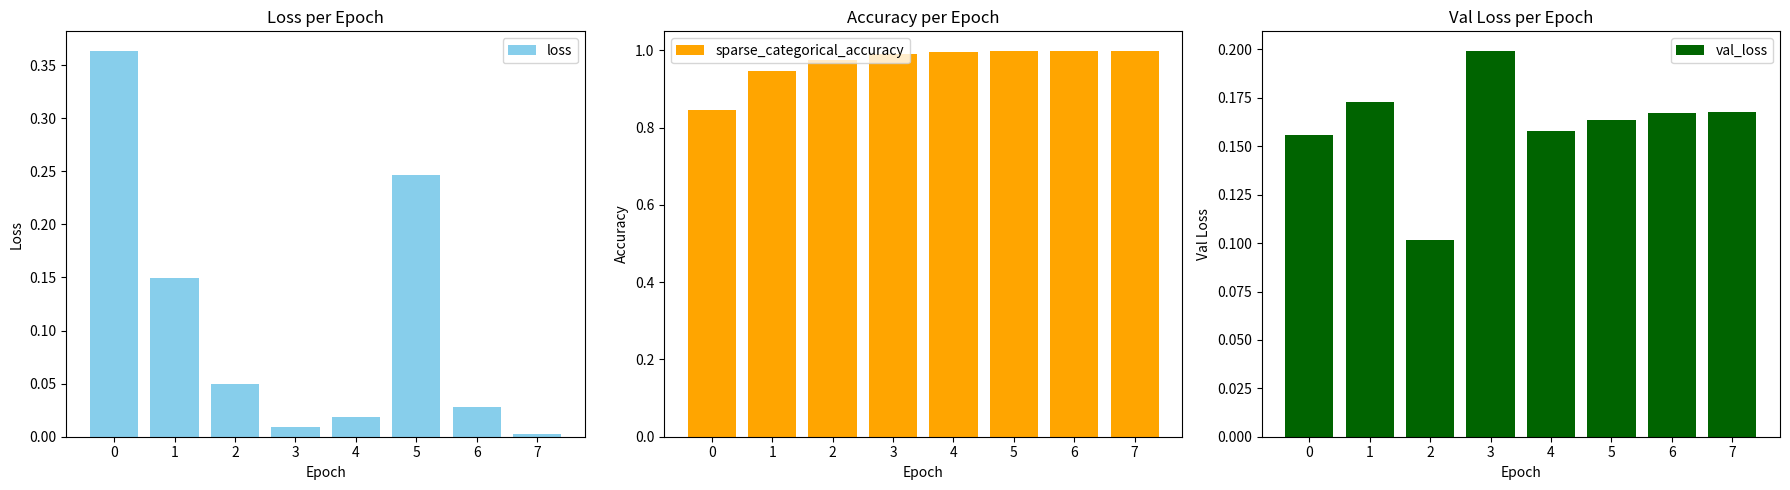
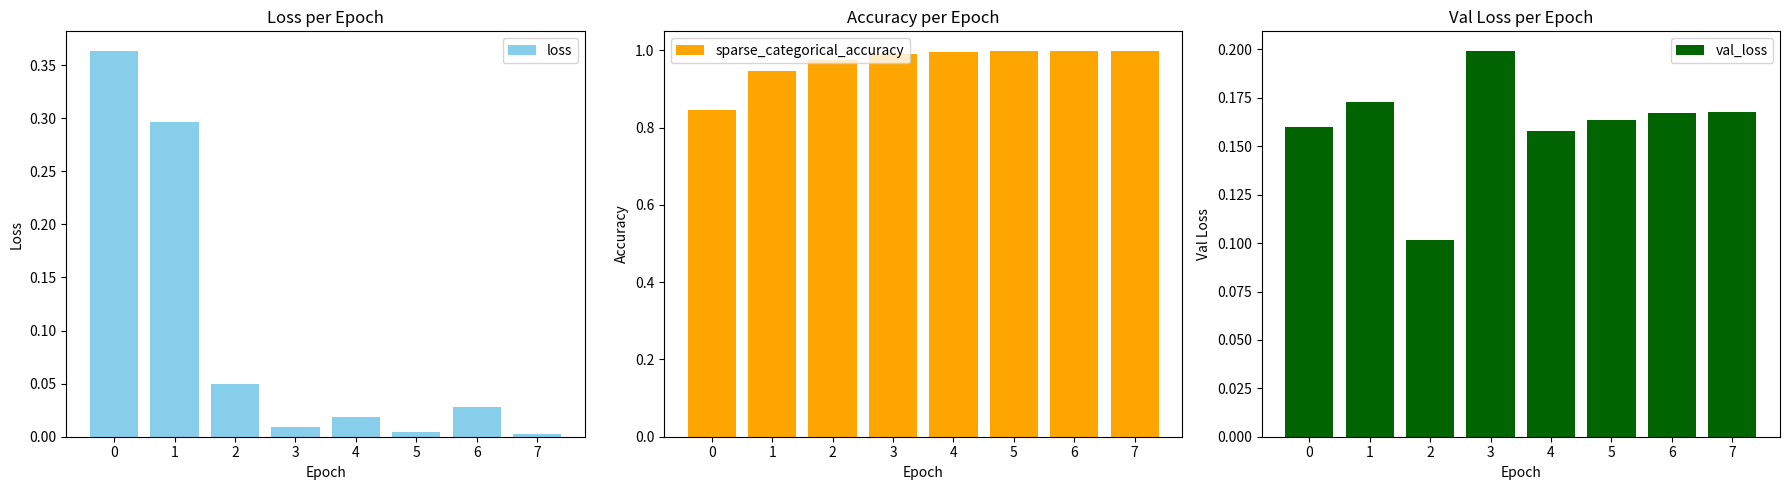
Loss per Epoch, 1: 0.149 -> 0.296
Loss per Epoch, 5: 0.246 -> 0.005
Val Loss per Epoch, 0: 0.156 -> 0.160
